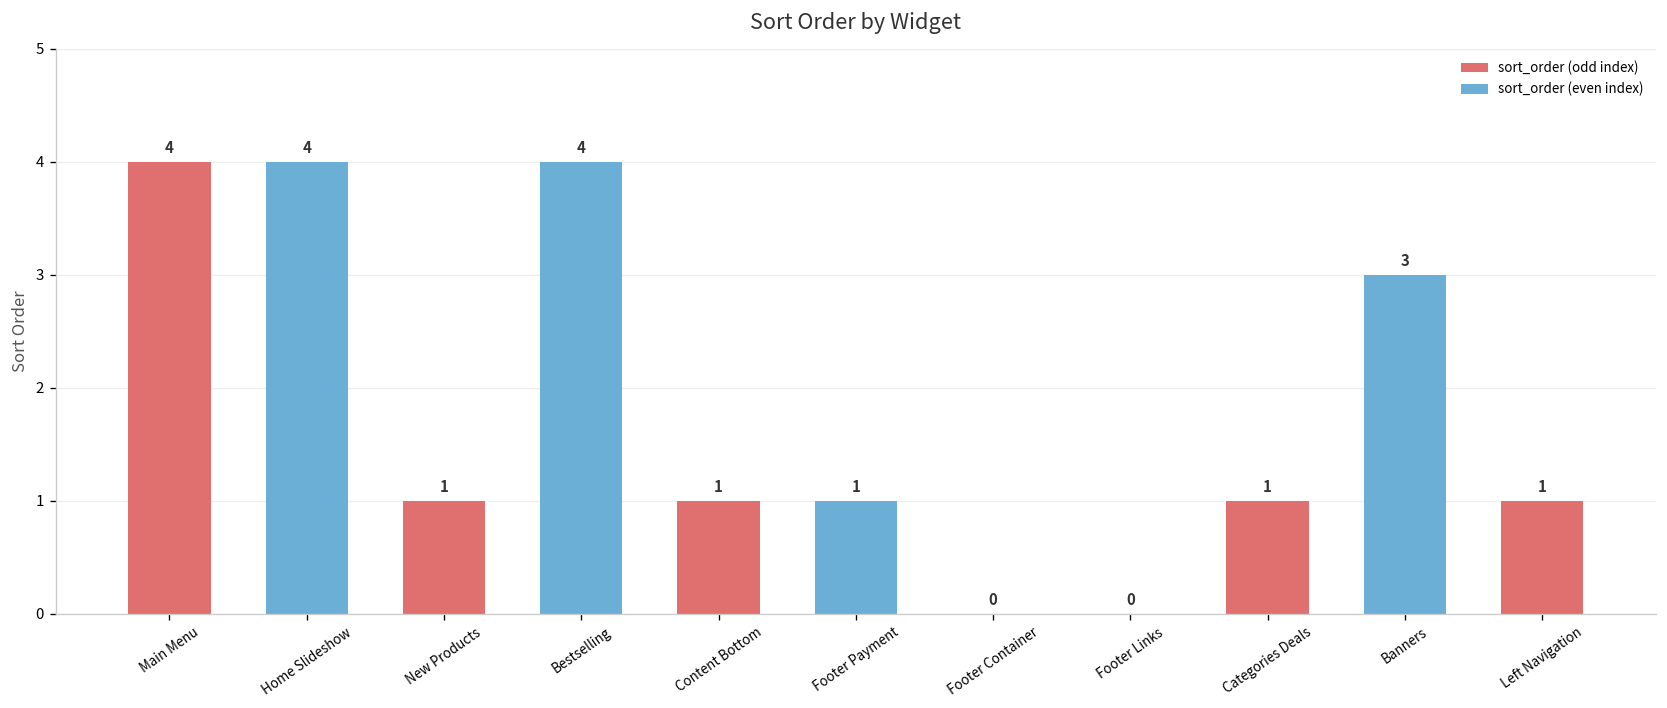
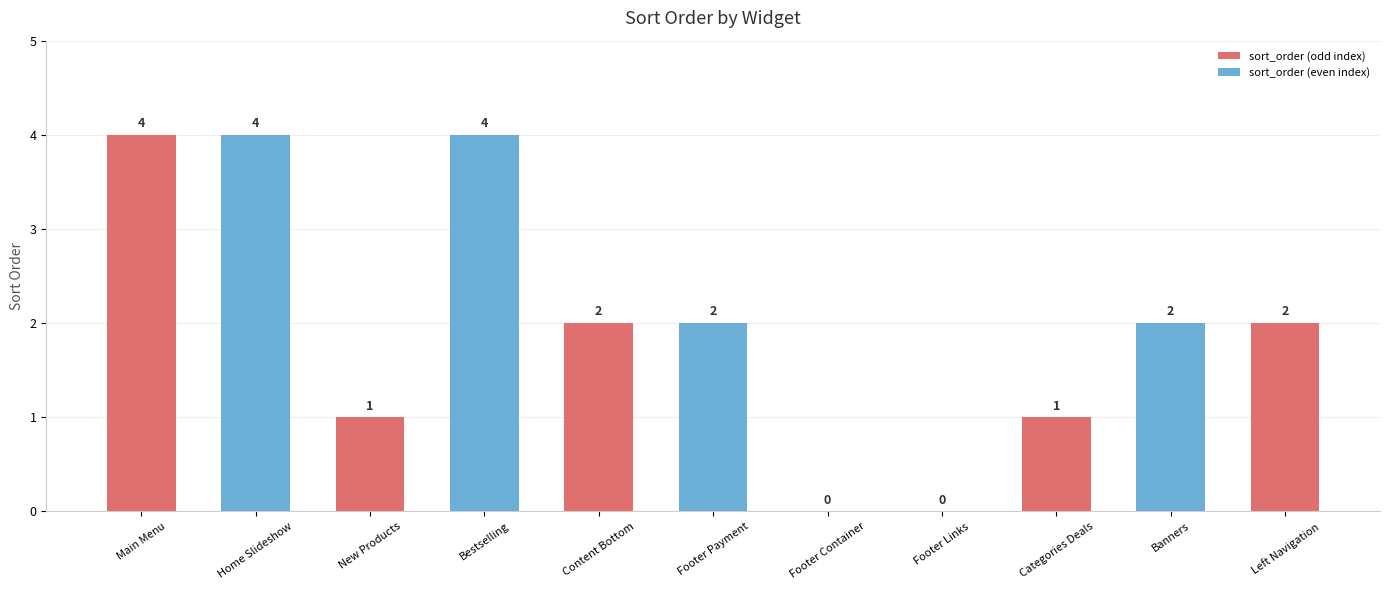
Content Bottom: 1 -> 2
Footer Payment: 1 -> 2
Banners: 3 -> 2
Left Navigation: 1 -> 2
